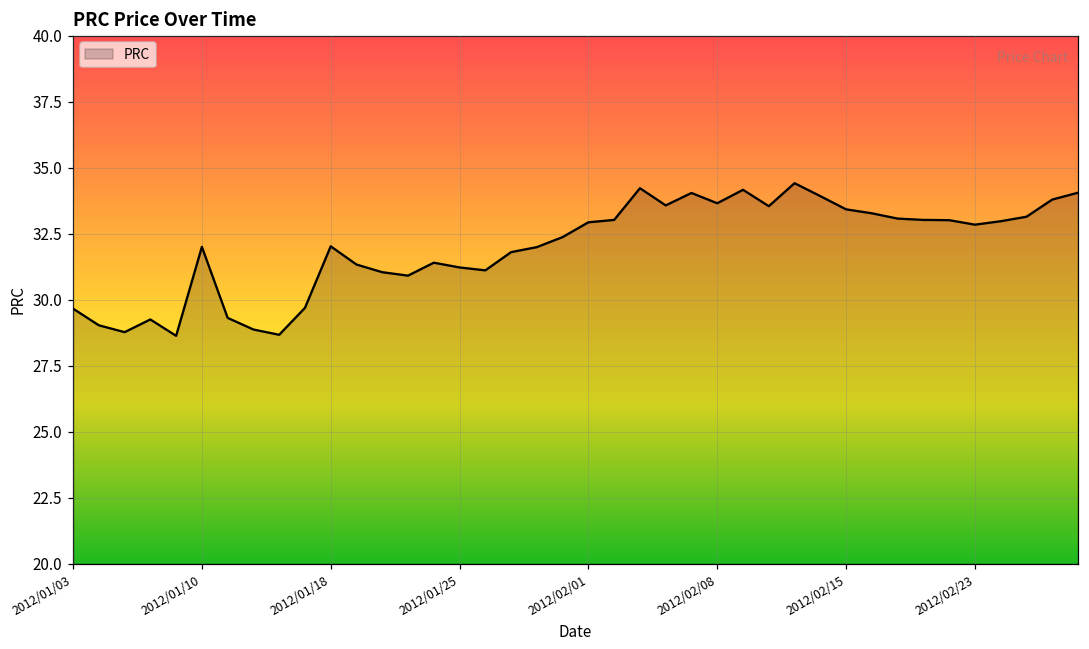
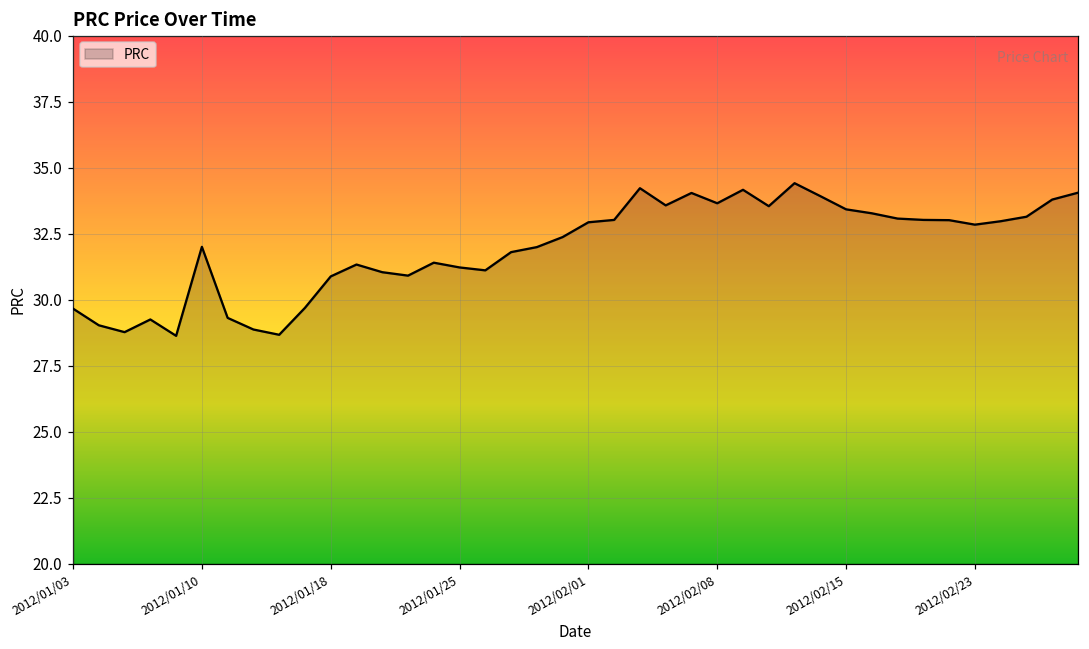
2012/01/18: 32.0 -> 30.9
